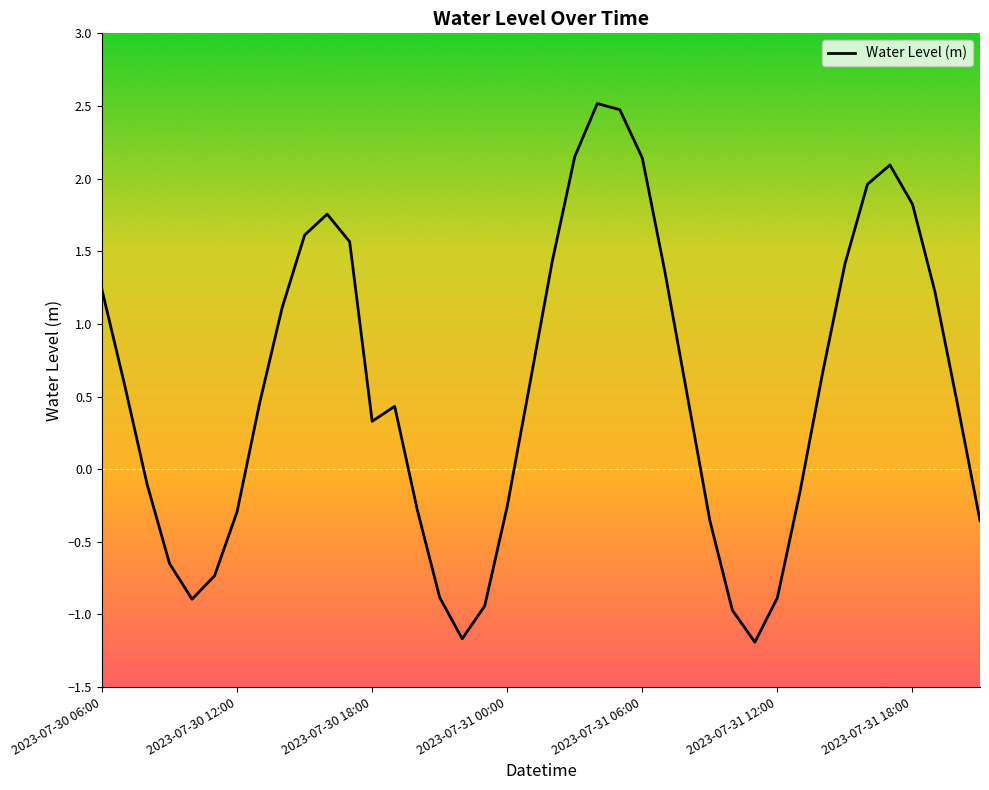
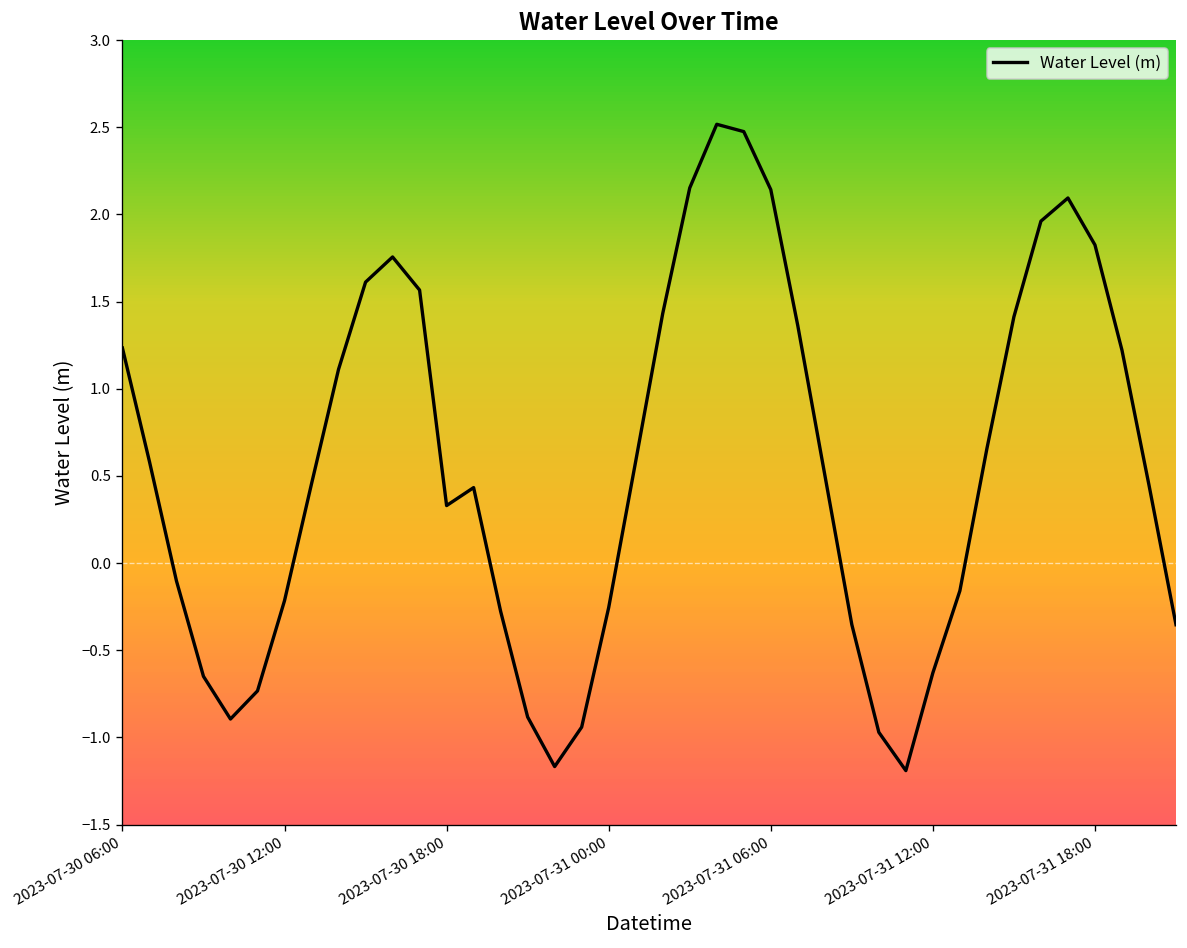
2023-07-30 12:00: -0.29 -> -0.22
2023-07-31 12:00: -0.88 -> -0.63
